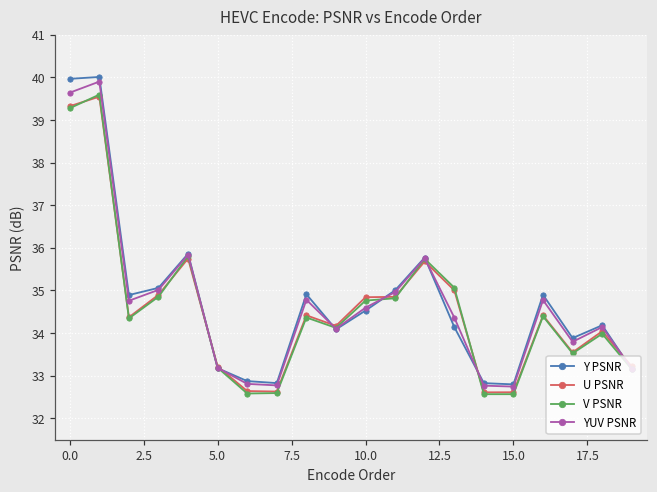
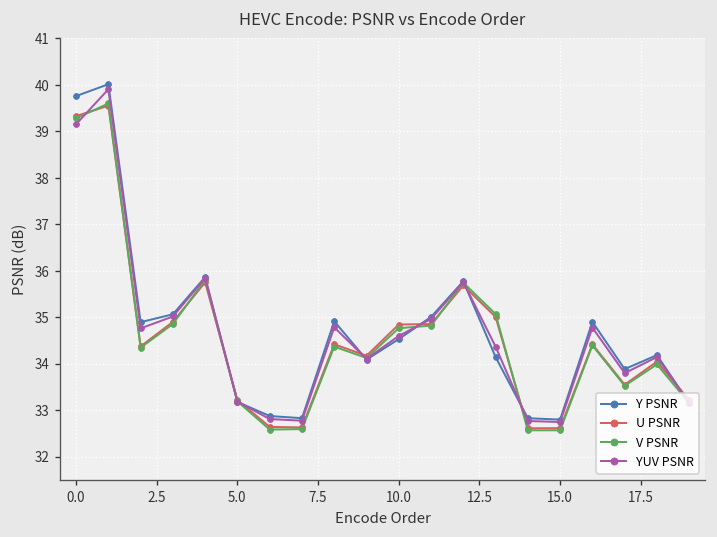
Y PSNR, 0.0: 40.0 -> 39.8
YUV PSNR, 0.0: 39.6 -> 39.2
